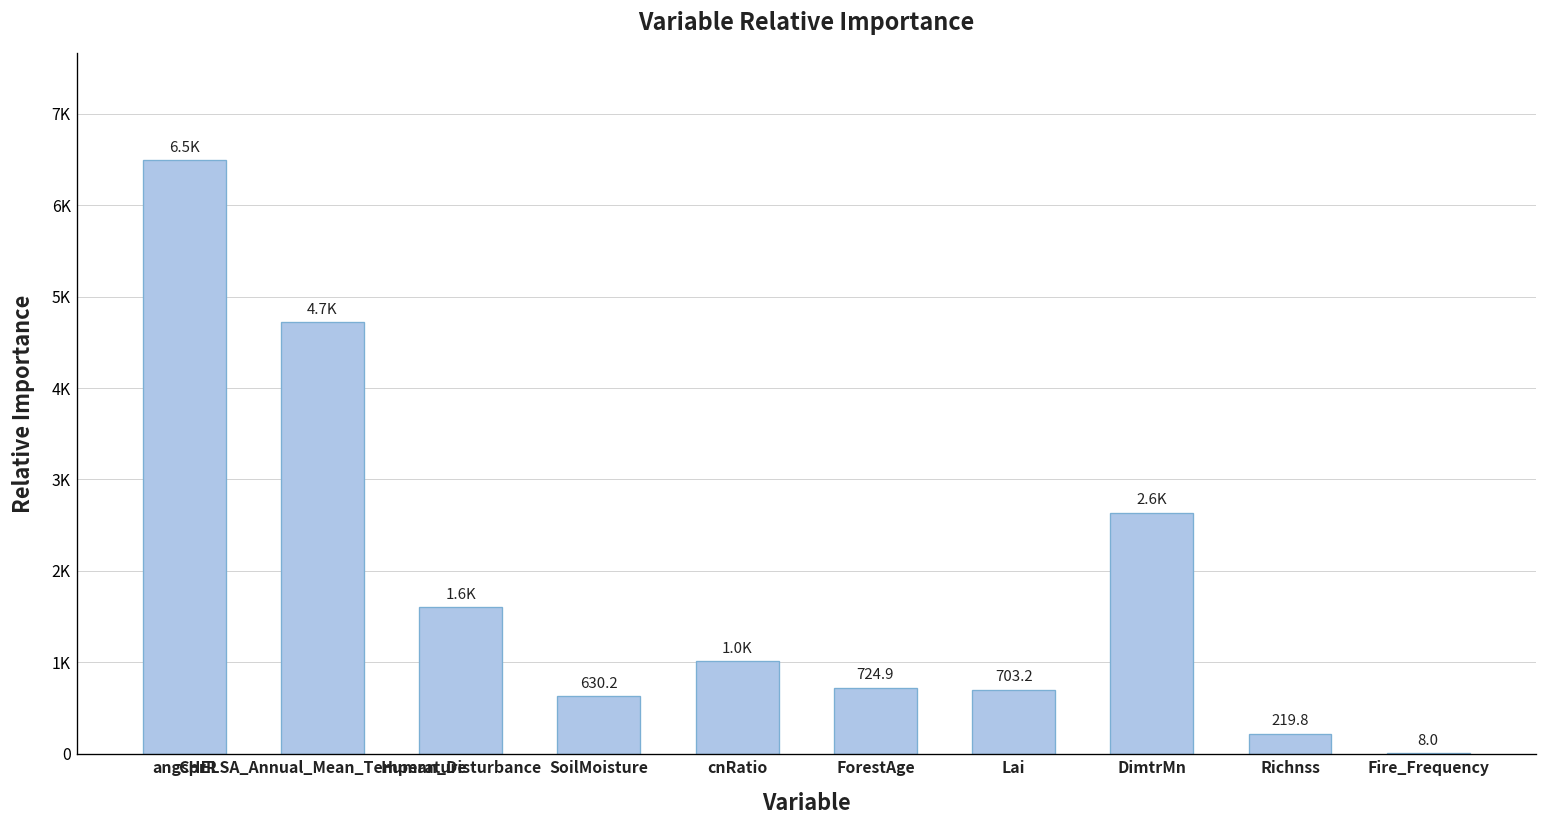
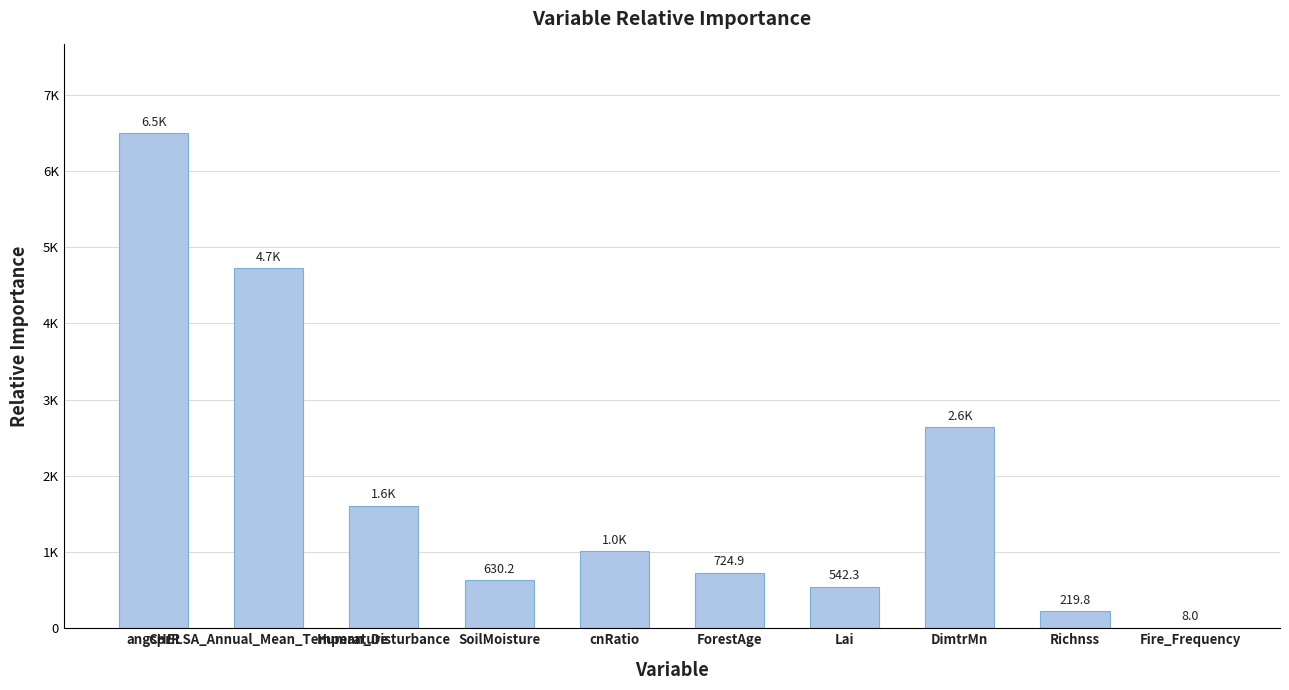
Lai: 703.2 -> 542.3
